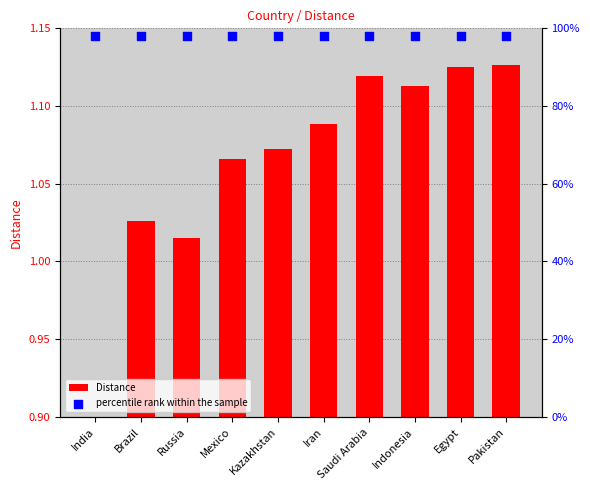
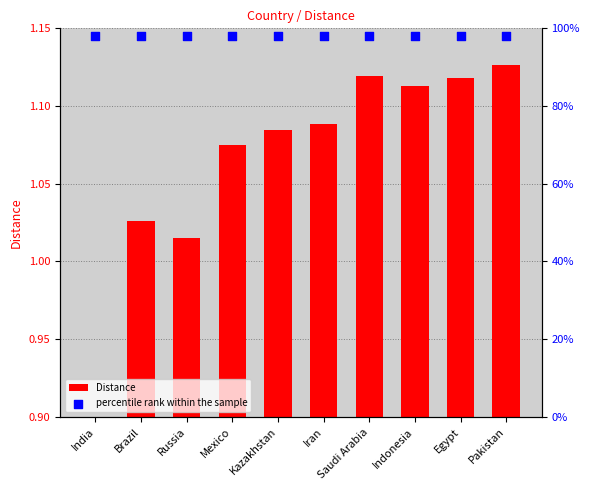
Distance, Mexico: 1.066 -> 1.075
Distance, Kazakhstan: 1.072 -> 1.085
Distance, Egypt: 1.125 -> 1.118
